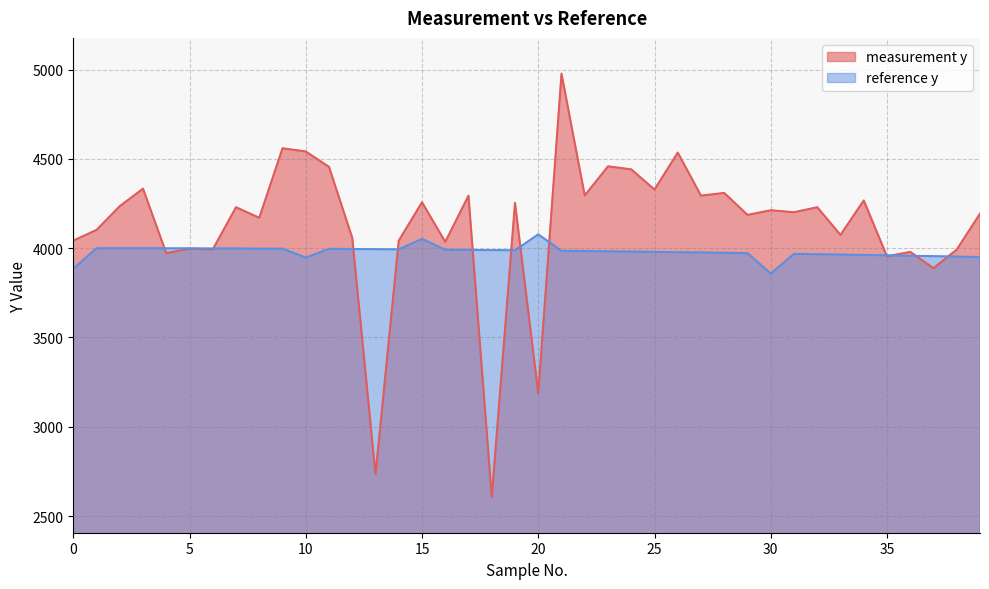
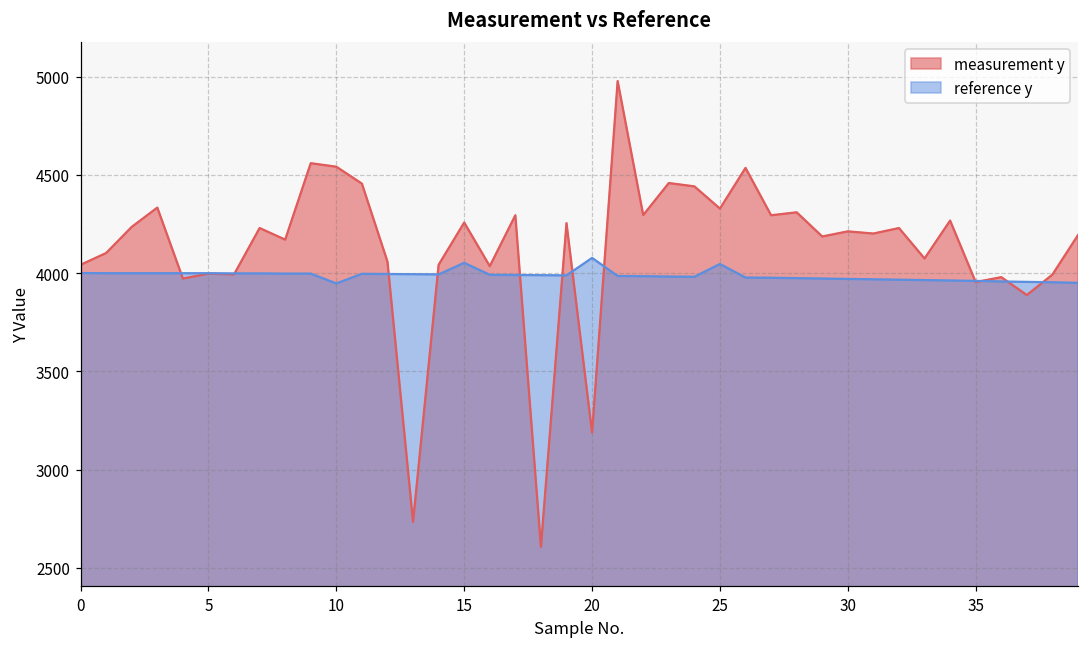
reference y, 0: 3890 -> 4000
reference y, 25: 3980 -> 4050
reference y, 30: 3860 -> 3970
